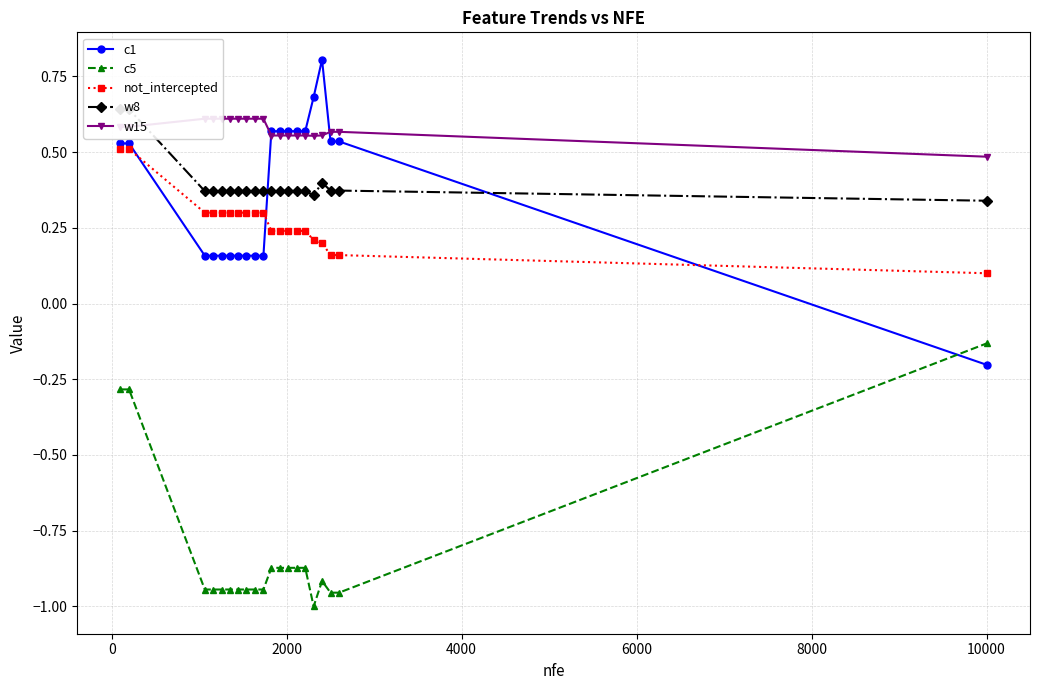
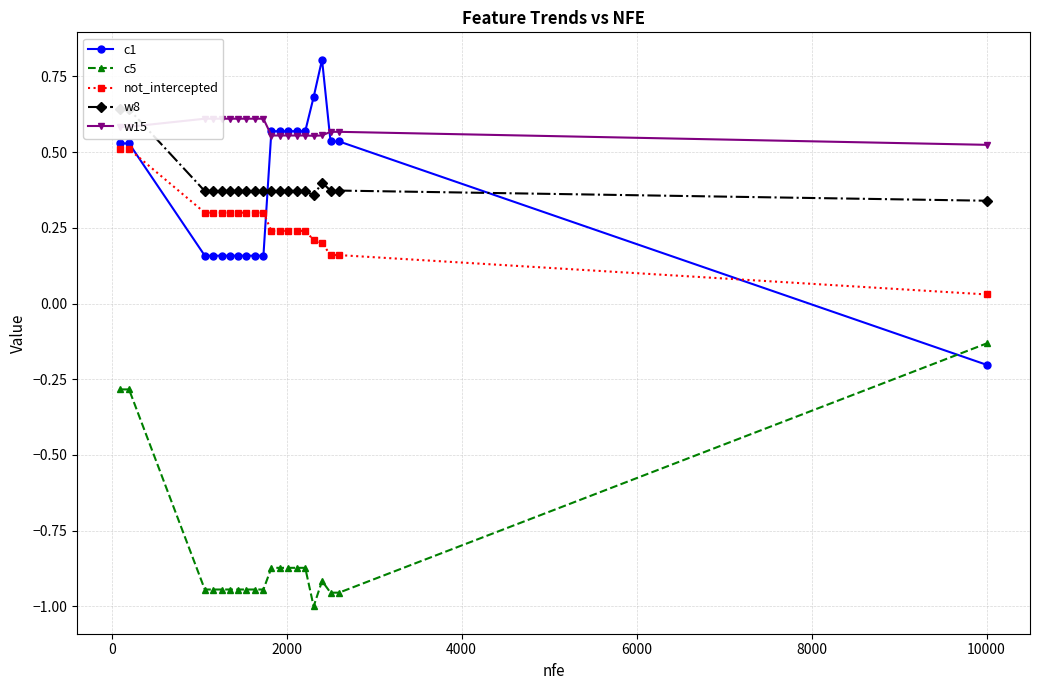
not_intercepted, 10000: 0.10 -> 0.03
w15, 10000: 0.48 -> 0.52
